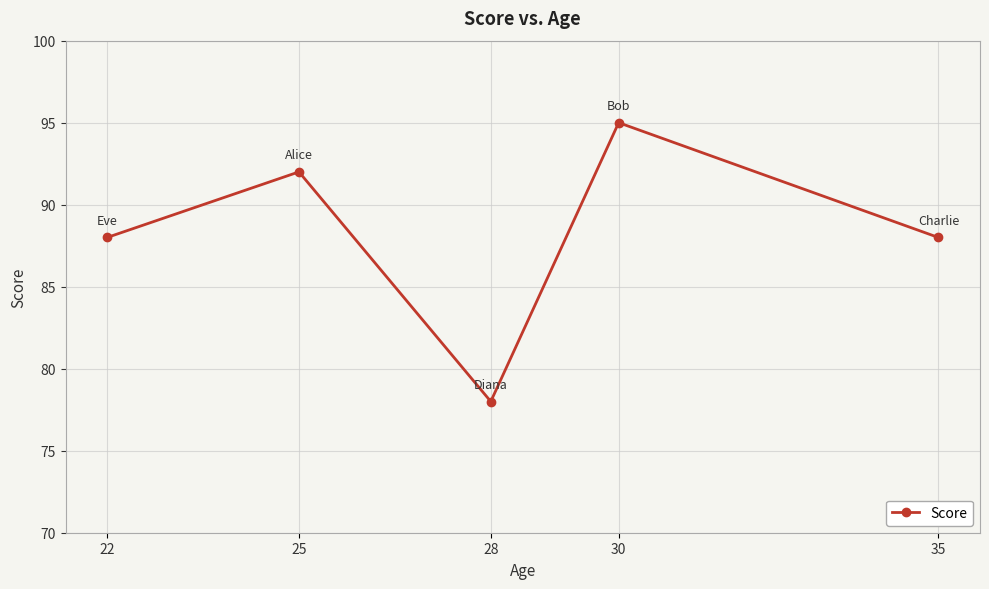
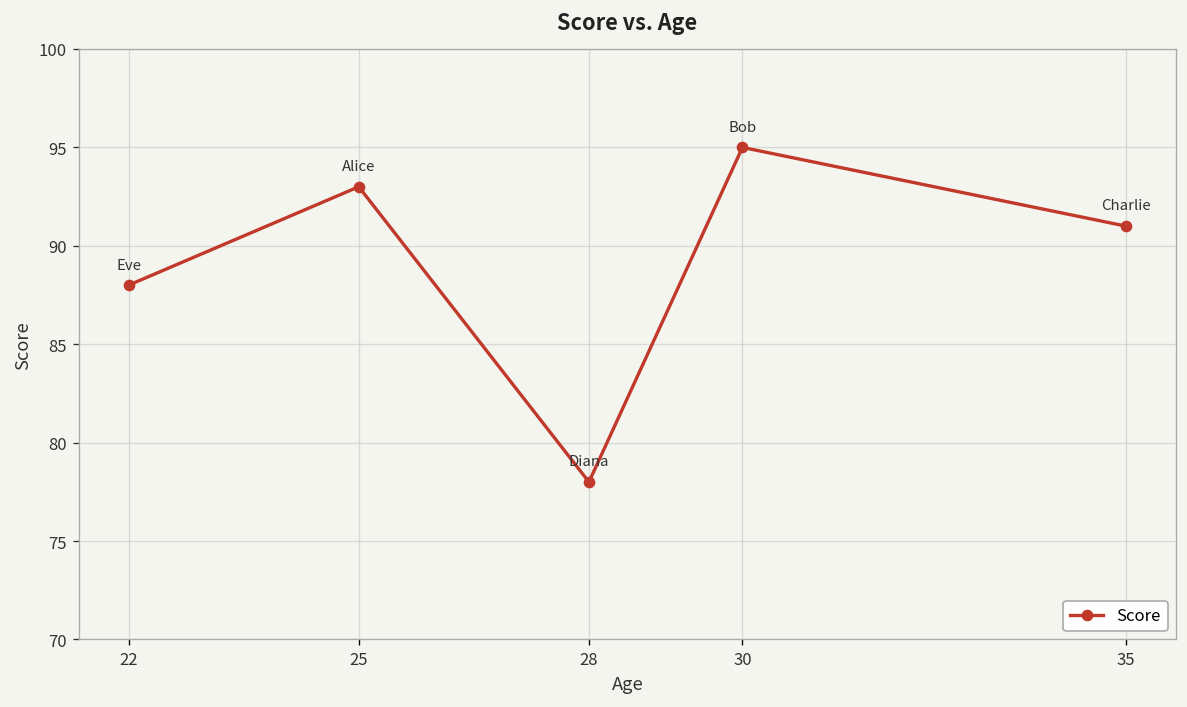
25: 92 -> 93
35: 88 -> 91
